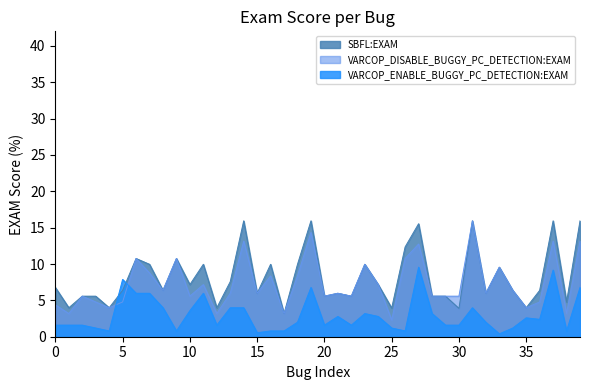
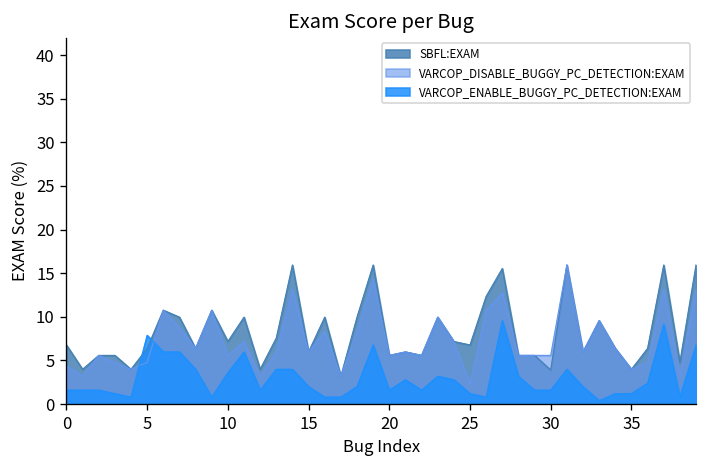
VARCOP_ENABLE_BUGGY_PC_DETECTION:EXAM, 15: 1 -> 2
SBFL:EXAM, 25: 4 -> 7
VARCOP_ENABLE_BUGGY_PC_DETECTION:EXAM, 35: 3 -> 1
